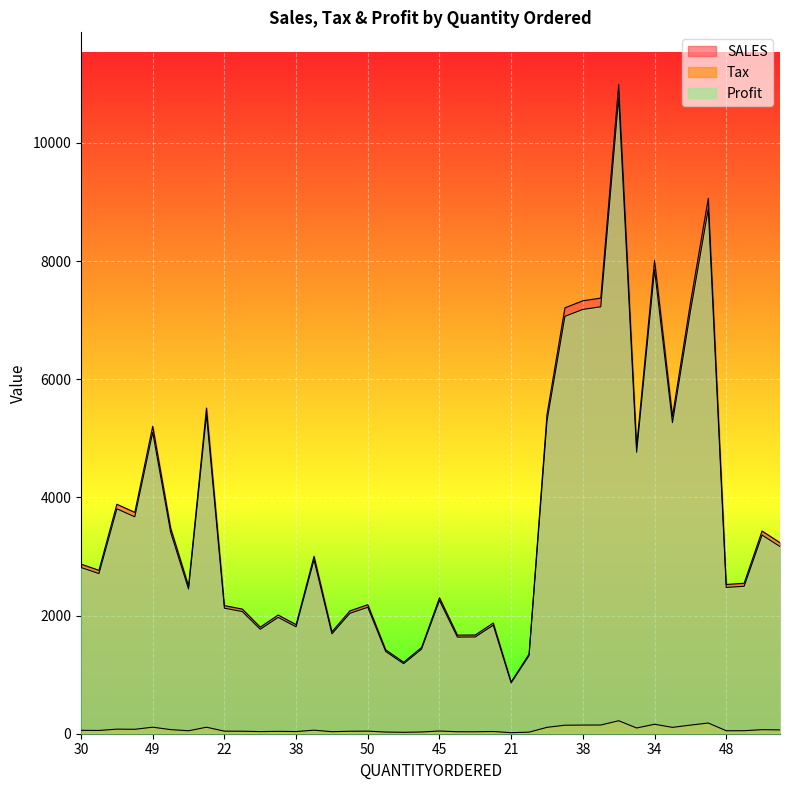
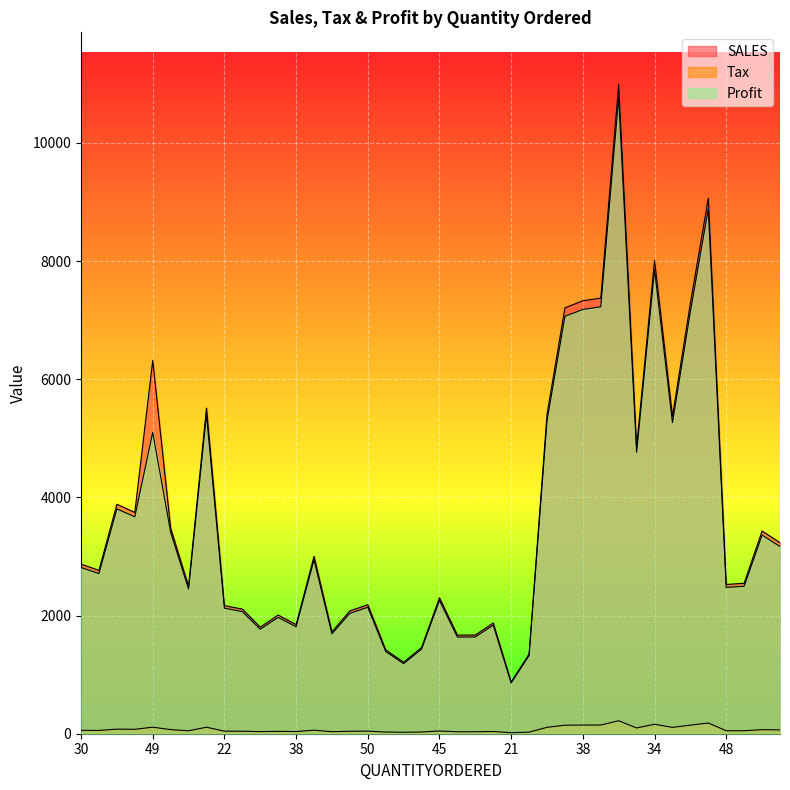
SALES, 49: 5200 -> 6300
